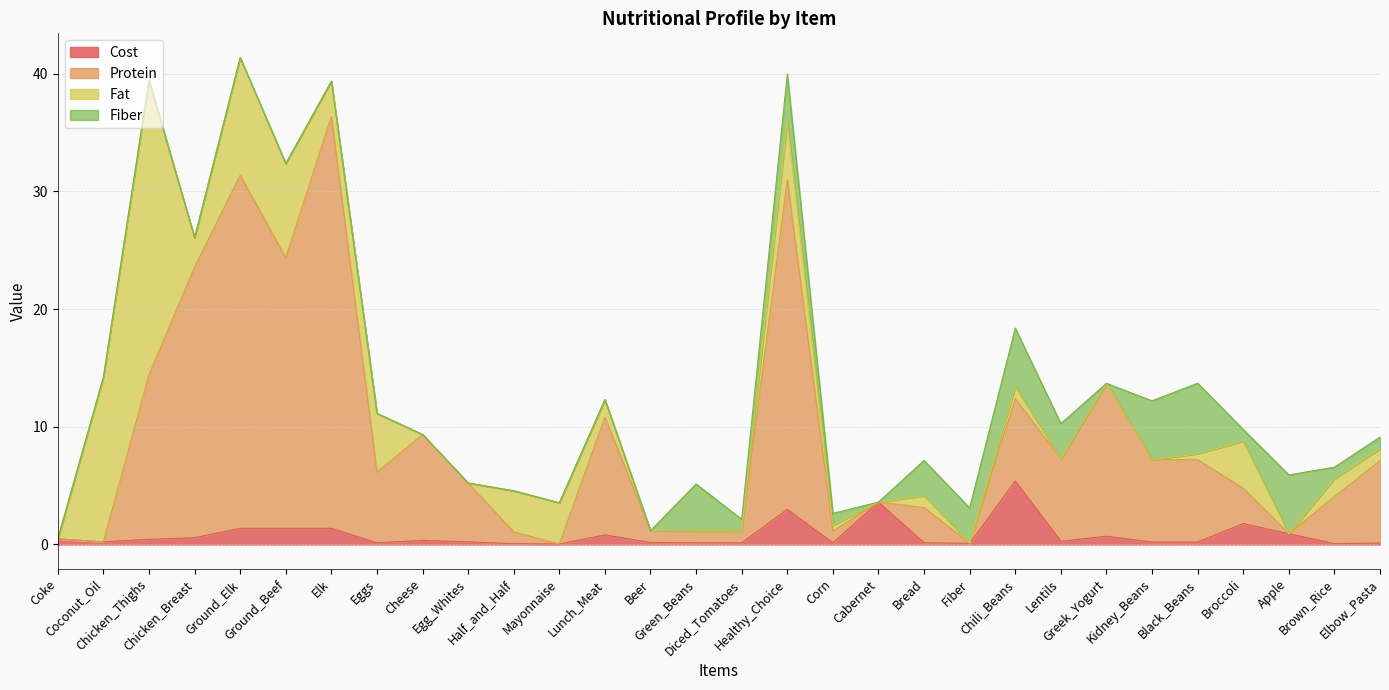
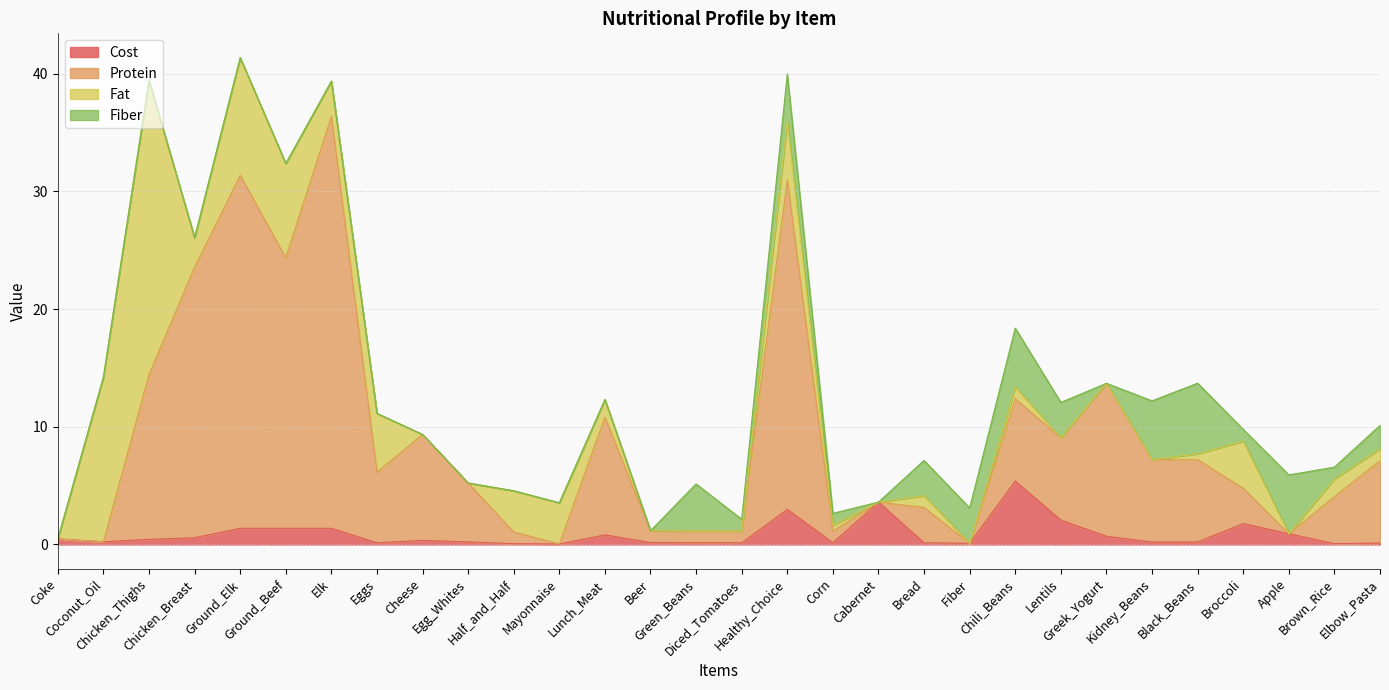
Cost, Lentils: 0.3 -> 2.1
Fiber, Elbow_Pasta: 1 -> 2
